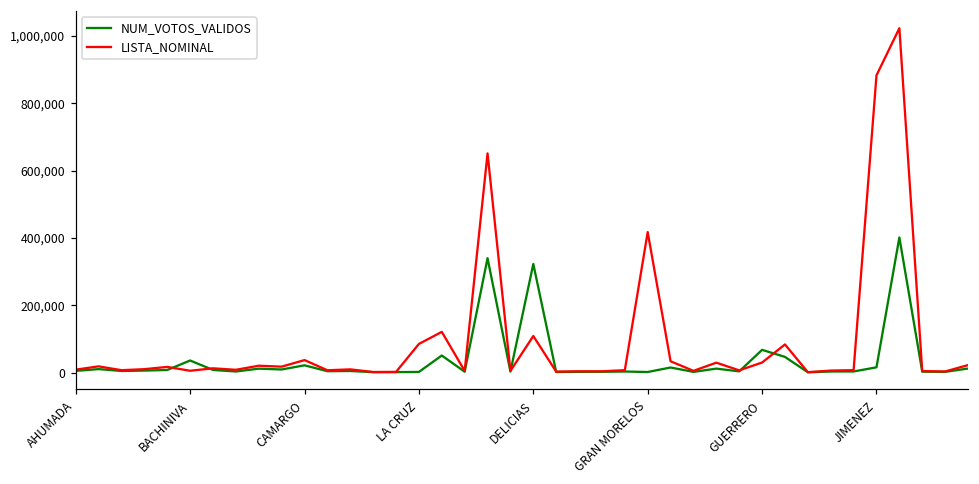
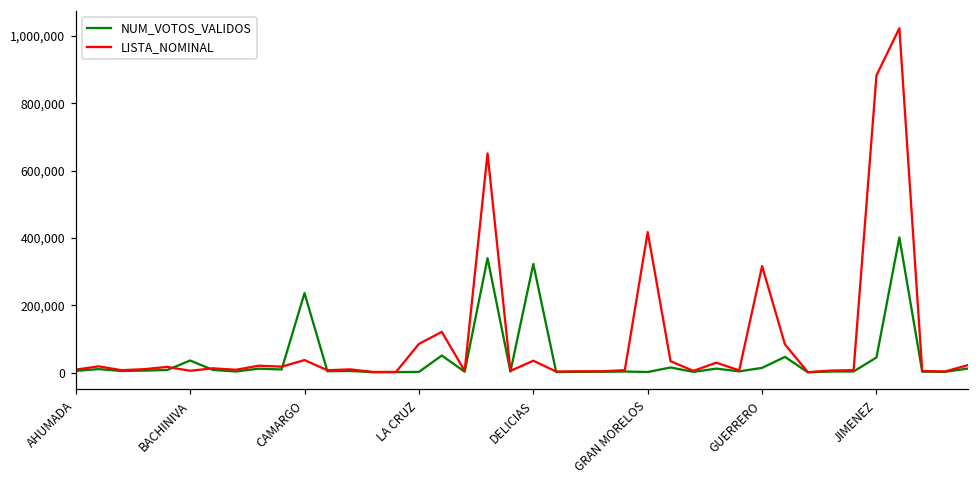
NUM_VOTOS_VALIDOS, CAMARGO: 20,000 -> 240,000
LISTA_NOMINAL, DELICIAS: 110,000 -> 40,000
NUM_VOTOS_VALIDOS, GUERRERO: 70,000 -> 10,000
LISTA_NOMINAL, GUERRERO: 30,000 -> 320,000
NUM_VOTOS_VALIDOS, JIMENEZ: 20,000 -> 40,000
